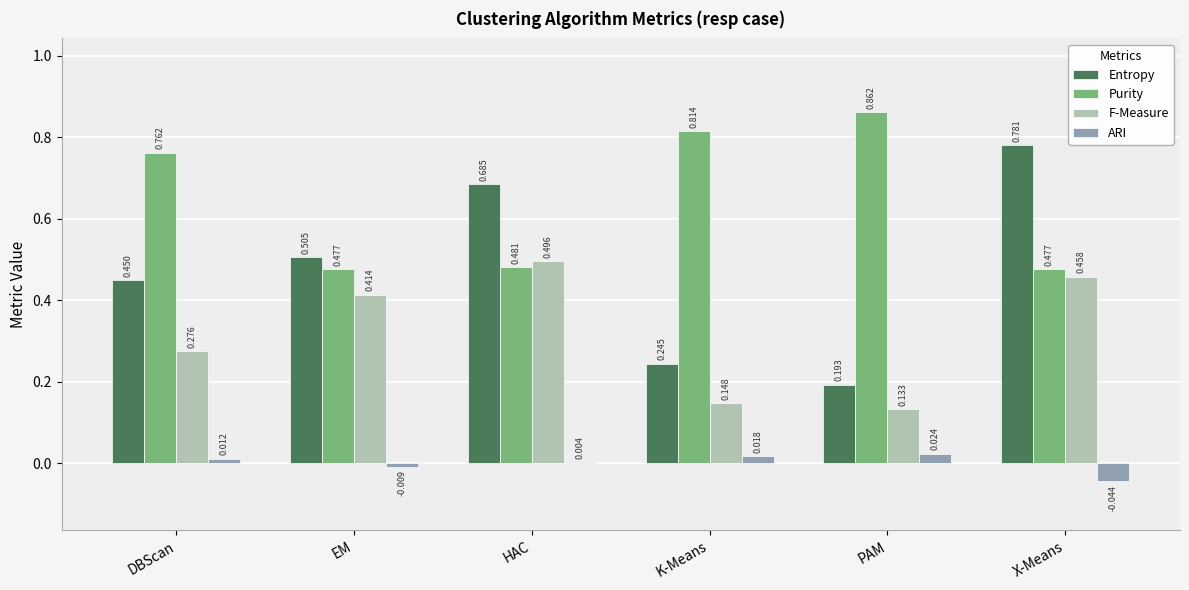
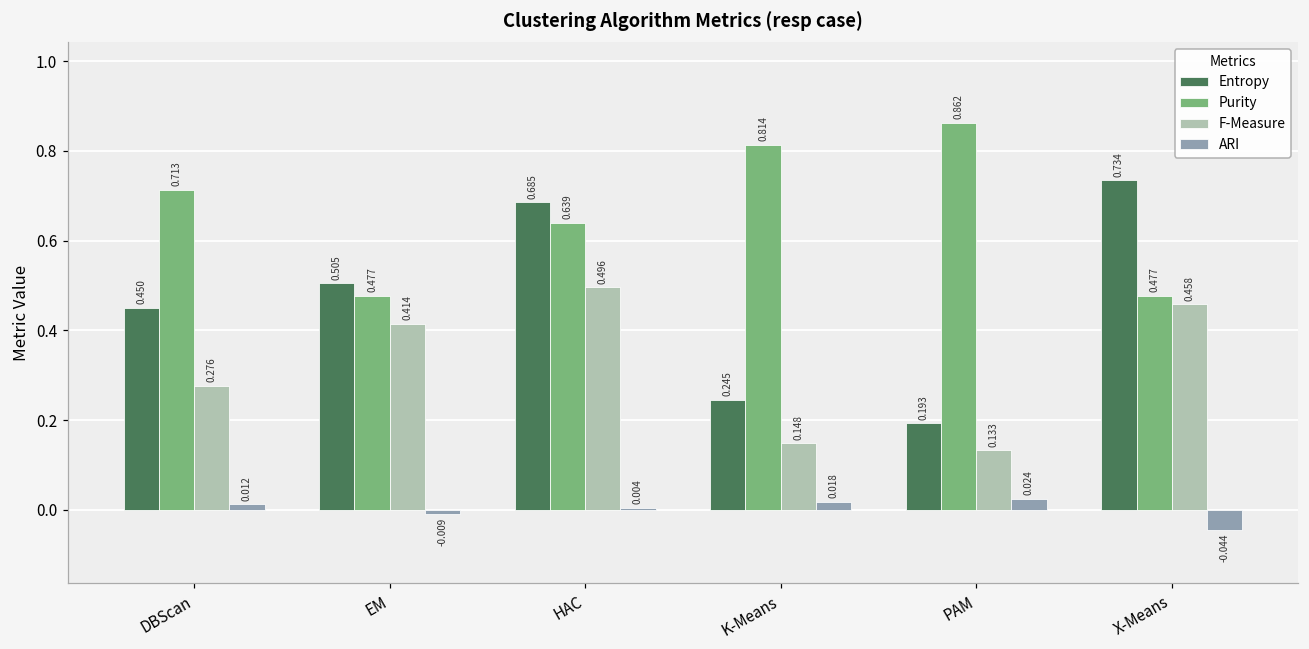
Purity, DBScan: 0.762 -> 0.713
Purity, HAC: 0.481 -> 0.639
Entropy, X-Means: 0.781 -> 0.734
